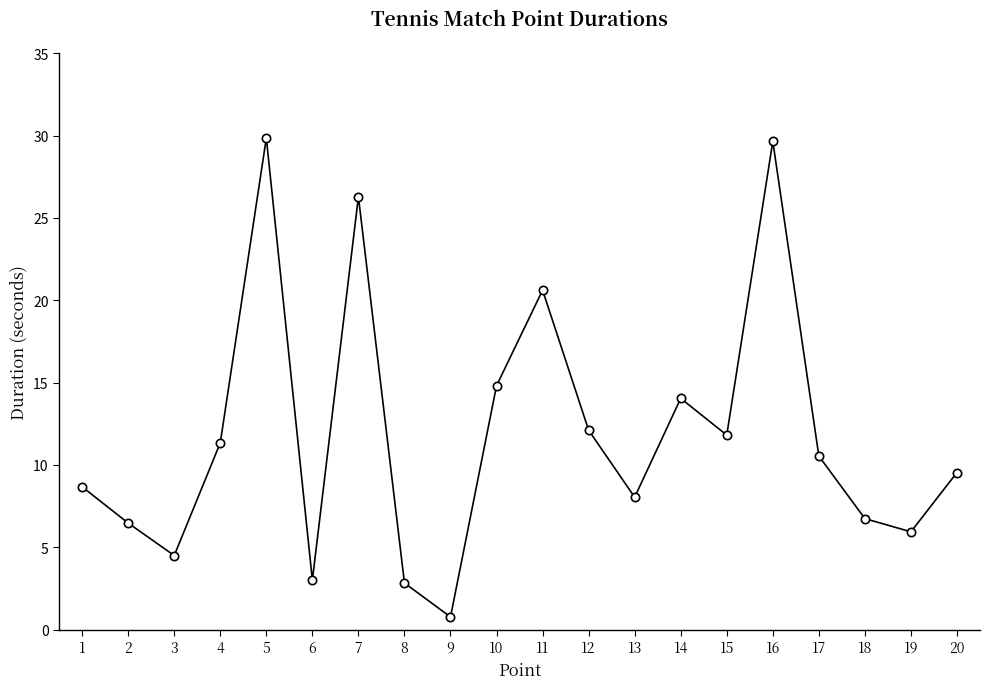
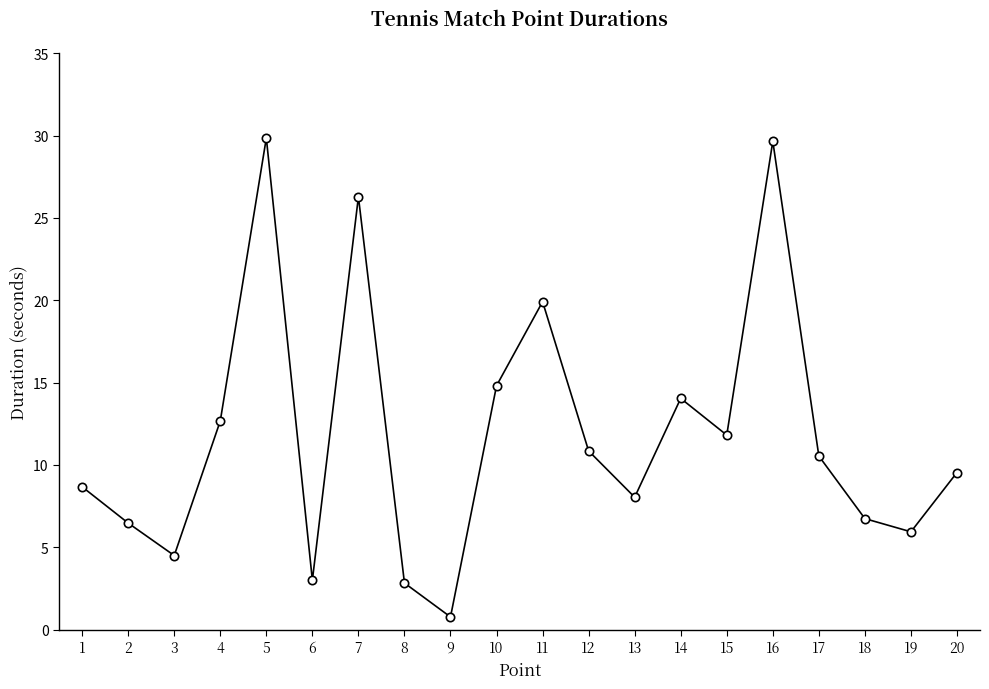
4: 11.3 -> 12.7
11: 20.6 -> 19.9
12: 12.1 -> 10.9
